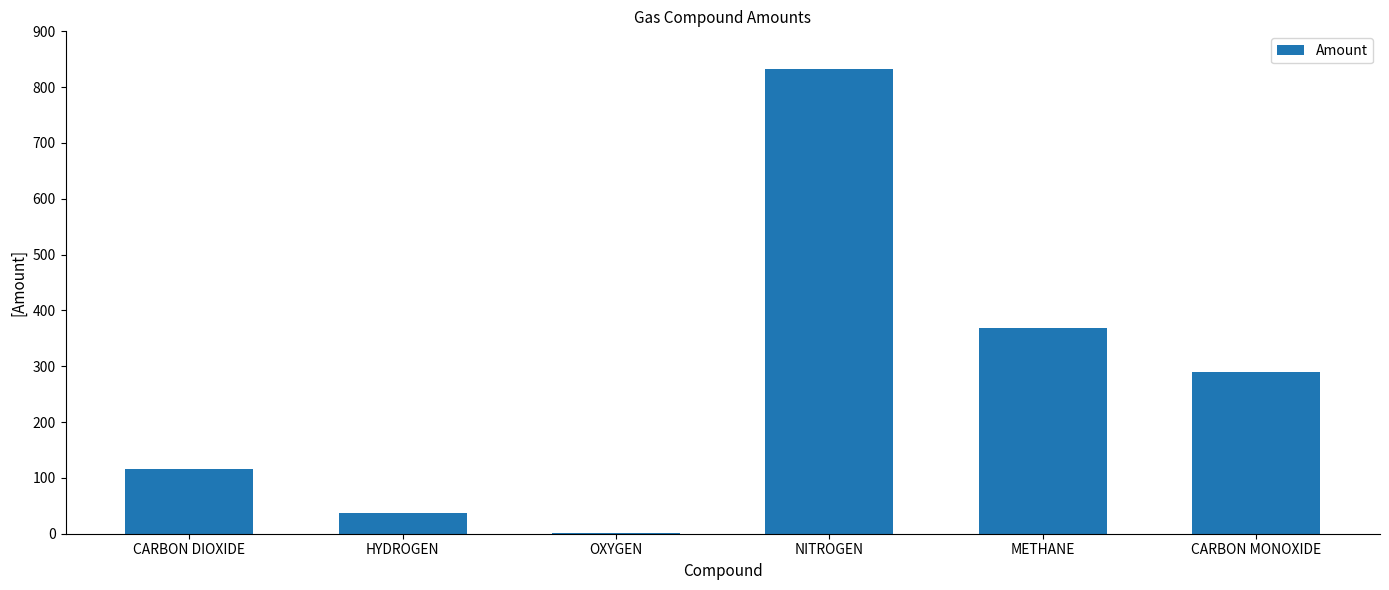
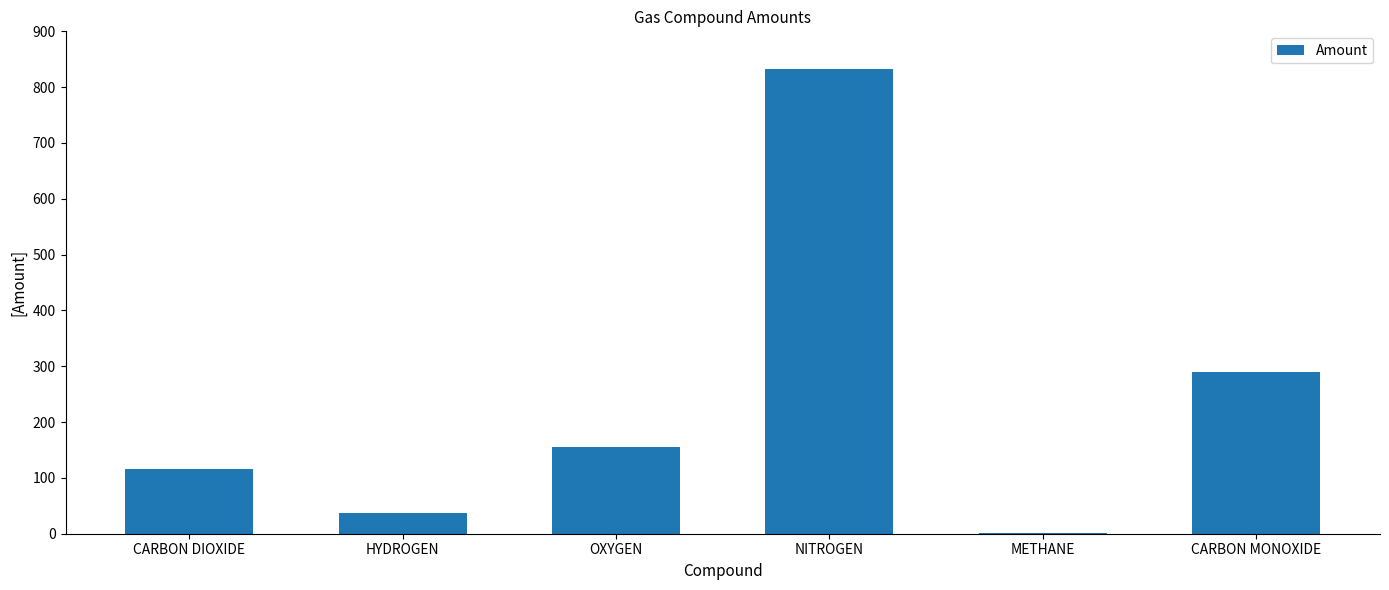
OXYGEN: 0 -> 160
METHANE: 370 -> 0
